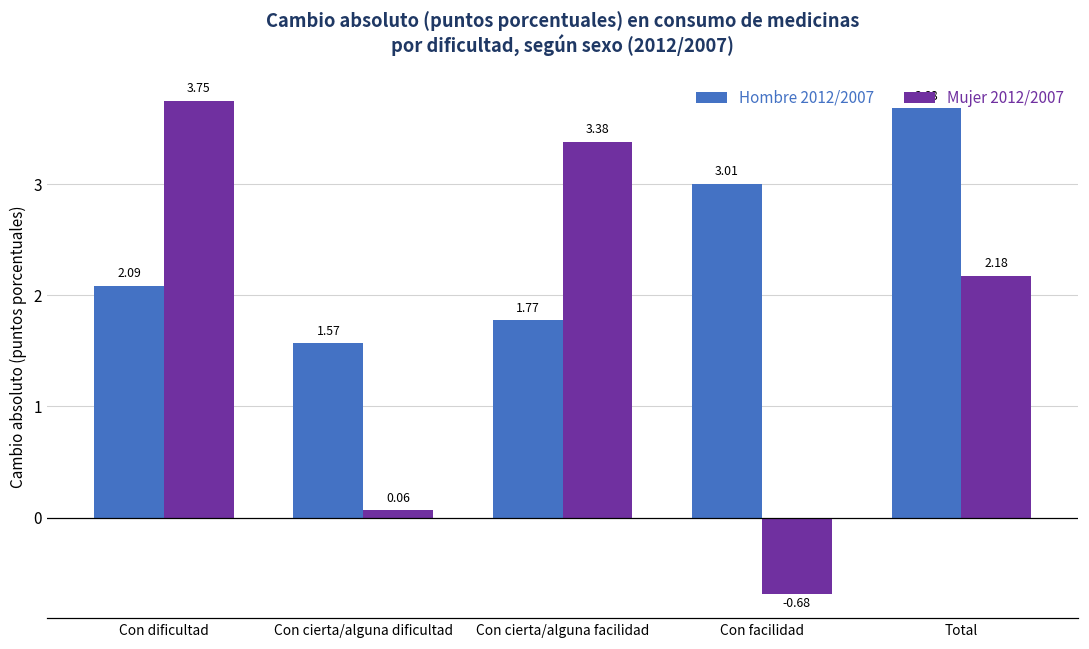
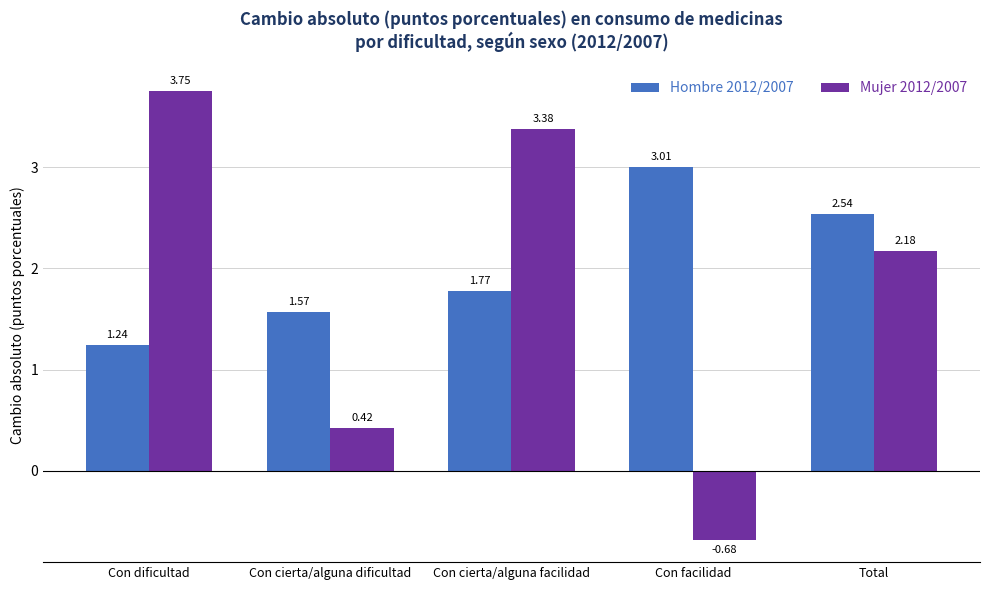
Hombre 2012/2007, Con dificultad: 2.09 -> 1.24
Mujer 2012/2007, Con cierta/alguna dificultad: 0.06 -> 0.42
Hombre 2012/2007, Total: 3.68 -> 2.54
